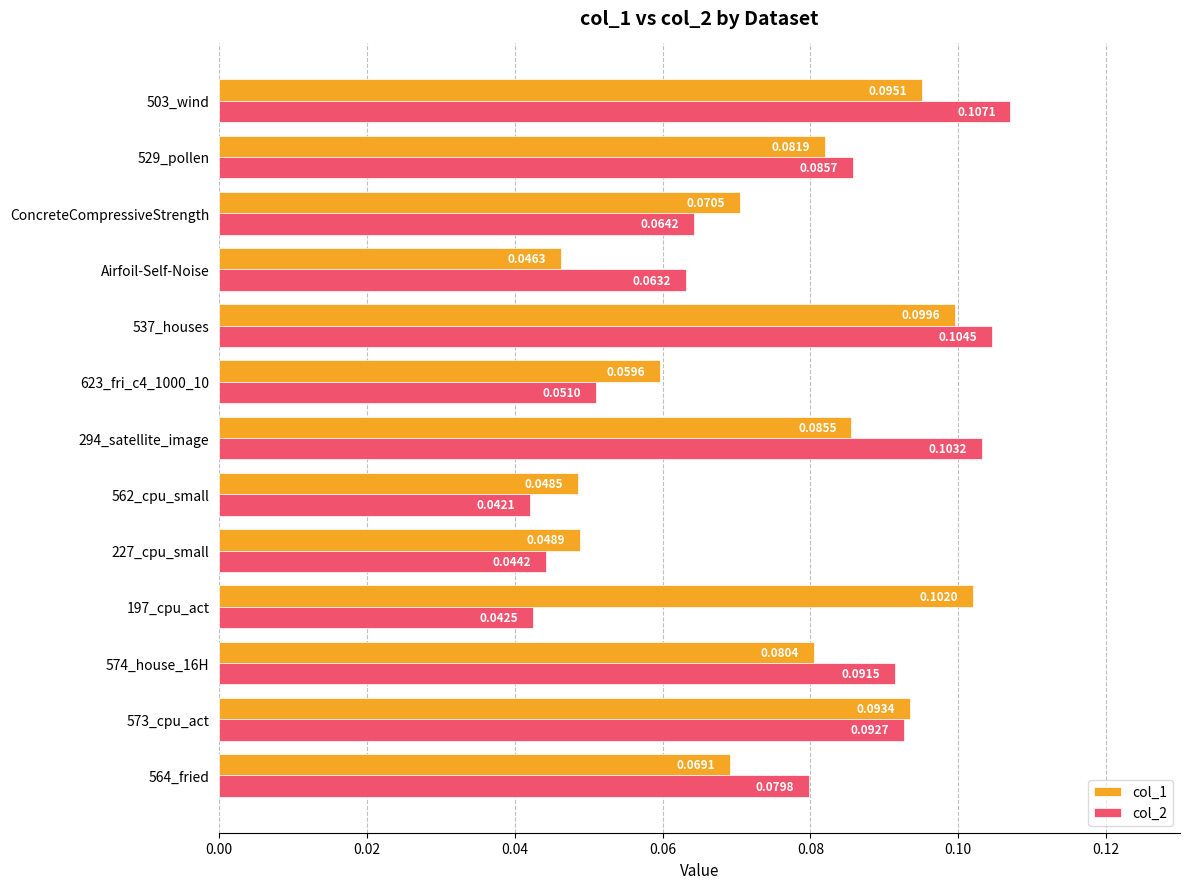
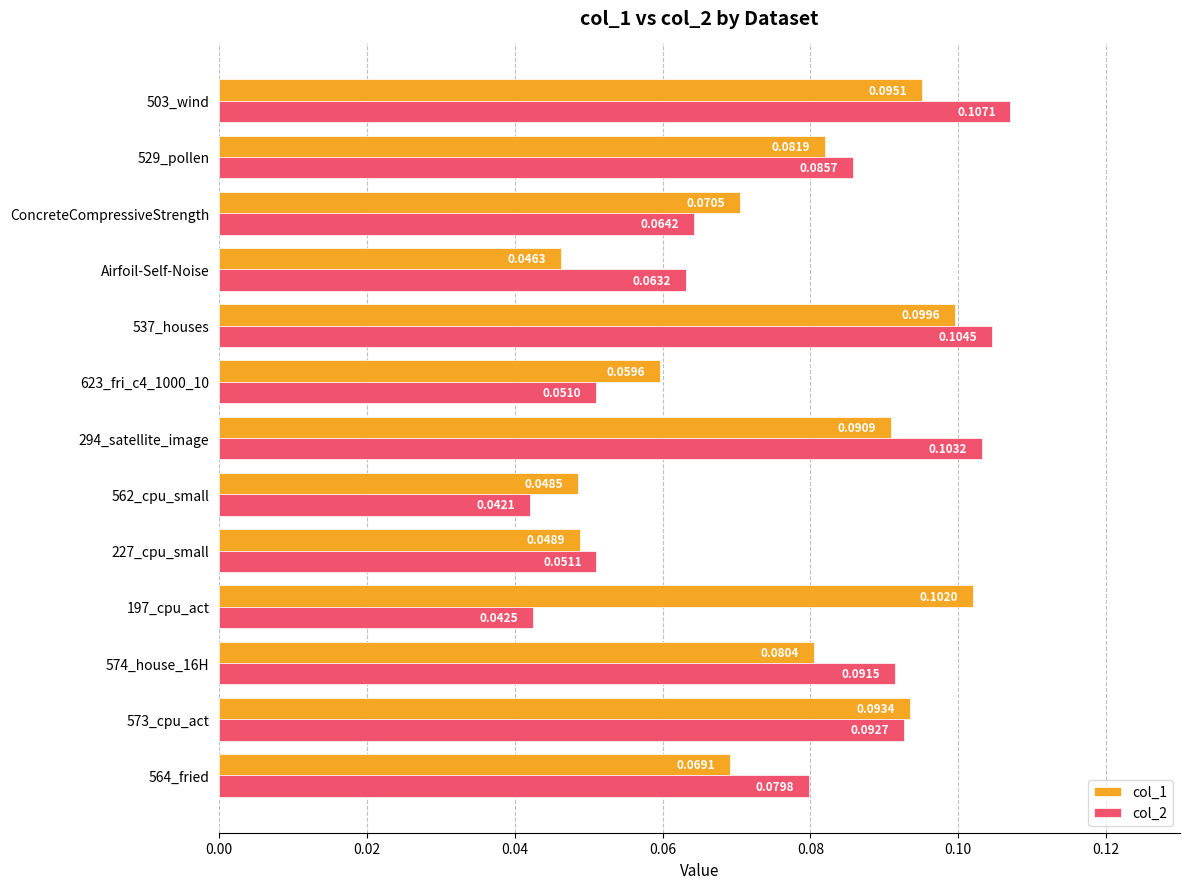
col_1, 294_satellite_image: 0.0855 -> 0.0909
col_2, 227_cpu_small: 0.0442 -> 0.0511
